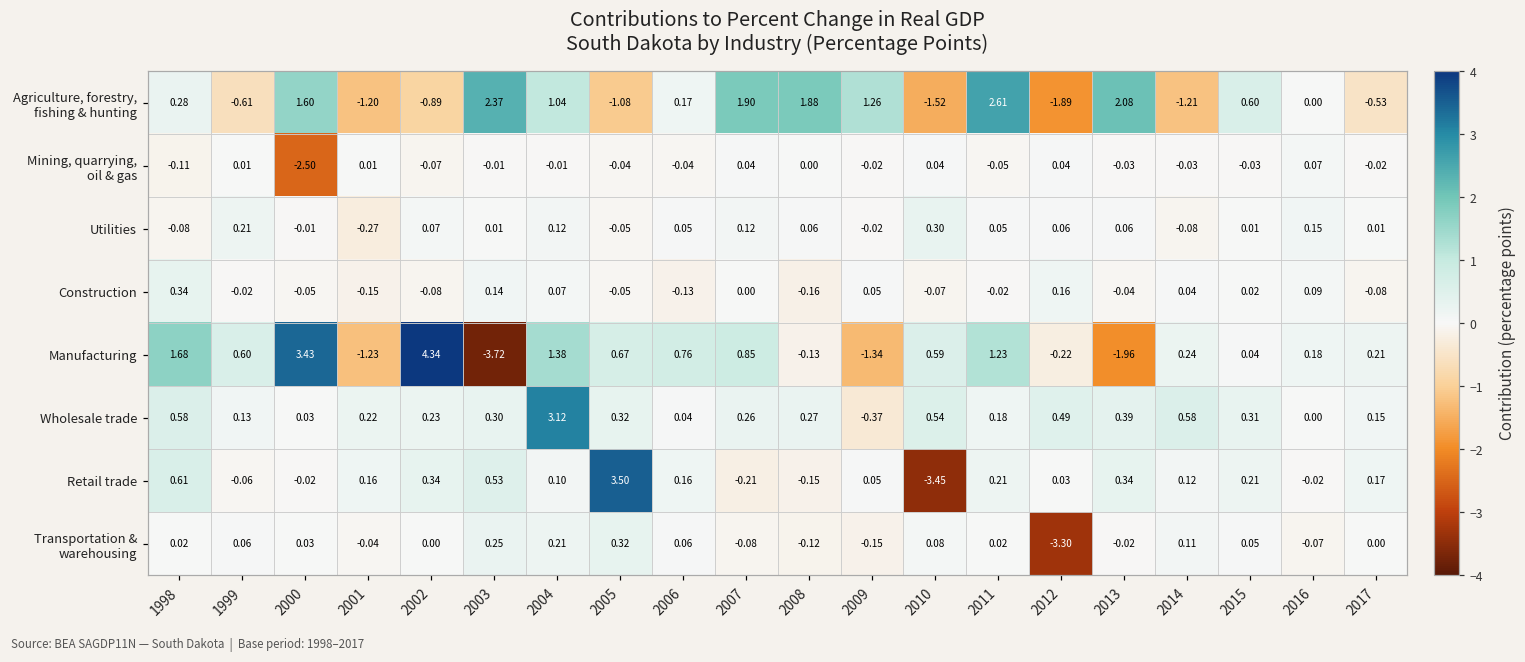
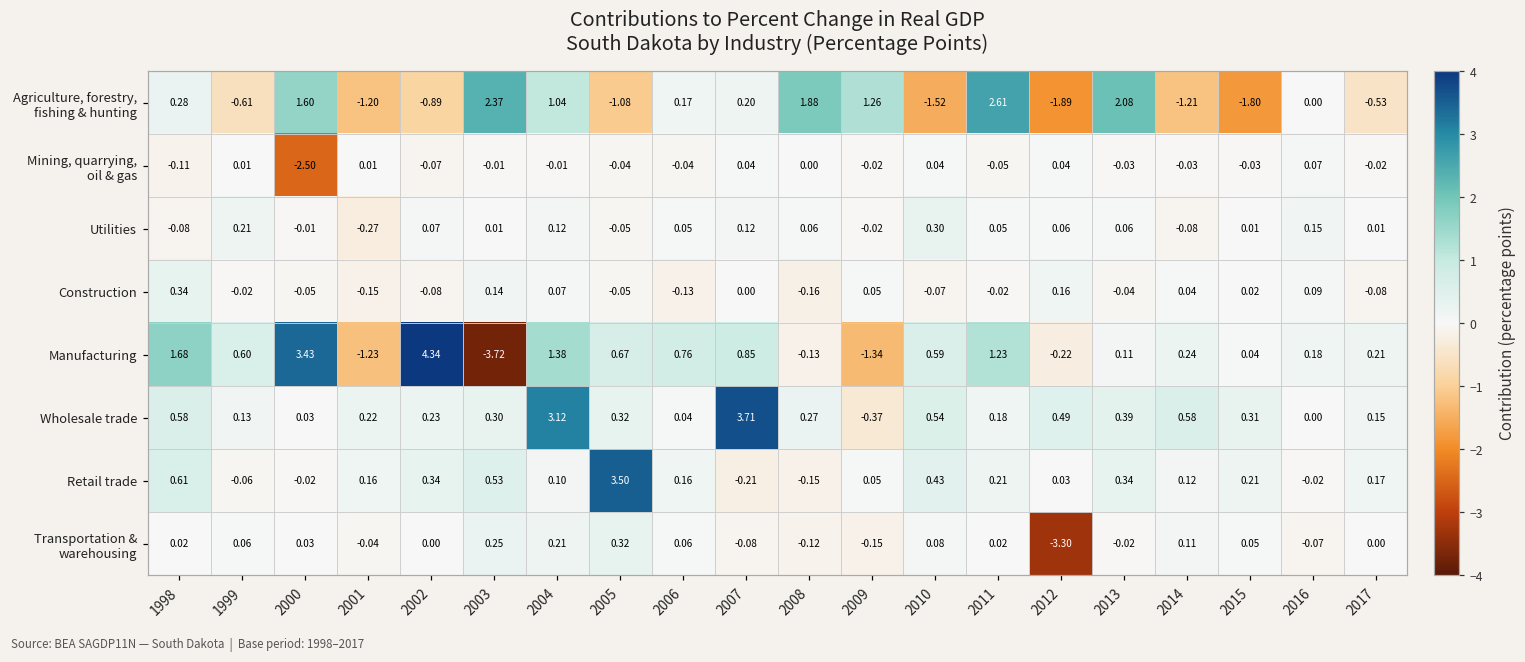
Agriculture, forestry, fishing & hunting, 2007: 1.90 -> 0.20
Agriculture, forestry, fishing & hunting, 2015: 0.60 -> -1.80
Manufacturing, 2013: -1.96 -> 0.11
Wholesale trade, 2007: 0.26 -> 3.71
Retail trade, 2010: -3.45 -> 0.43
